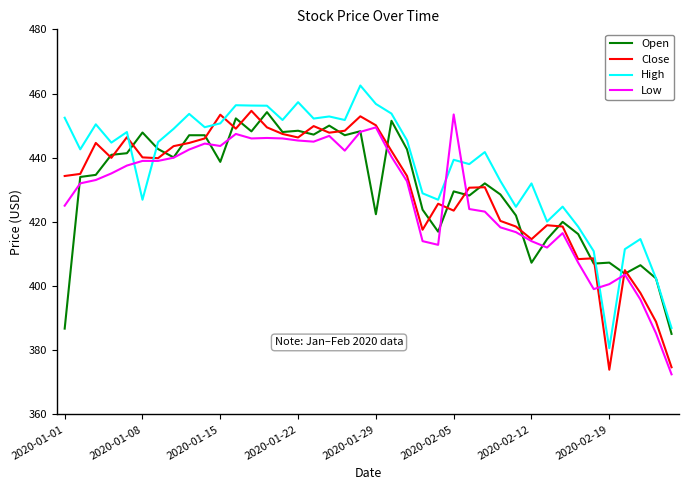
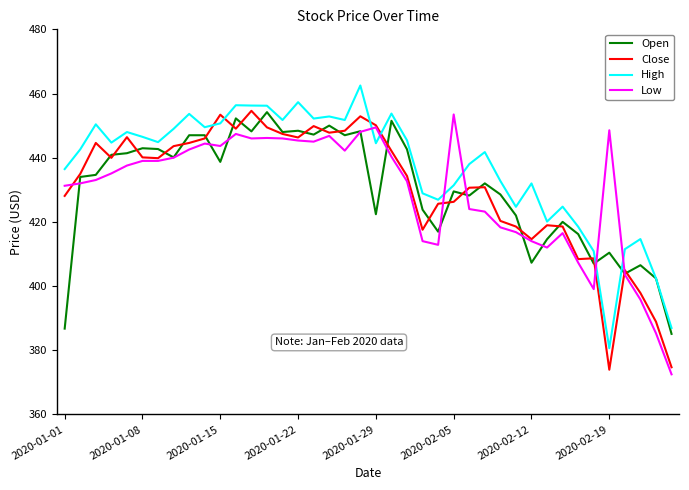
Close, 2020-01-01: 434 -> 428
High, 2020-01-01: 452 -> 436
Low, 2020-01-01: 425 -> 431
Open, 2020-01-08: 448 -> 443
High, 2020-01-08: 427 -> 447
High, 2020-01-29: 457 -> 445
Close, 2020-02-05: 424 -> 426
High, 2020-02-05: 439 -> 431
Open, 2020-02-19: 407 -> 410
Low, 2020-02-19: 401 -> 449
